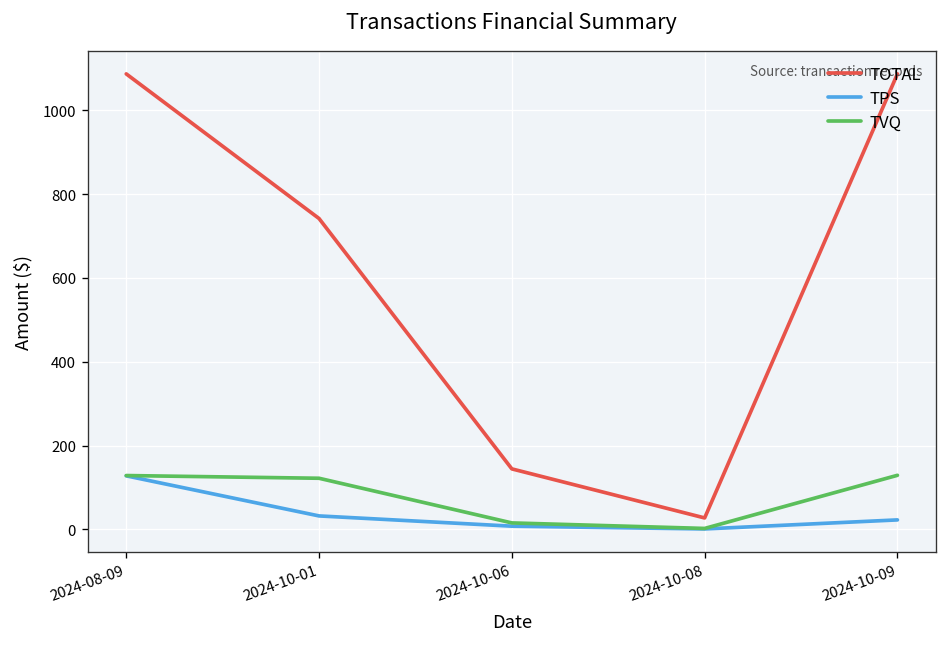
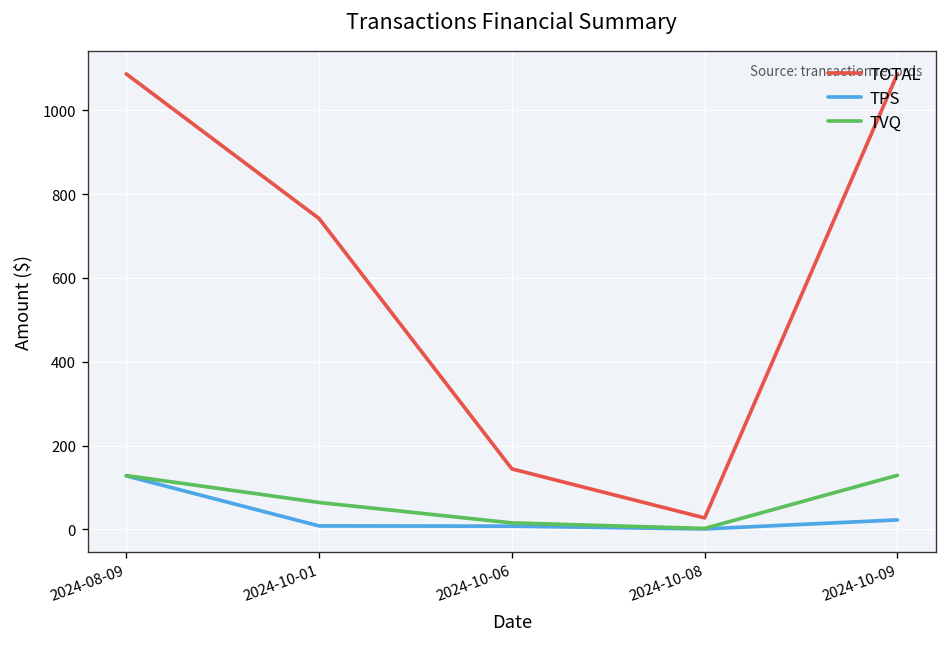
TPS, 2024-10-01: 30 -> 10
TVQ, 2024-10-01: 120 -> 60
